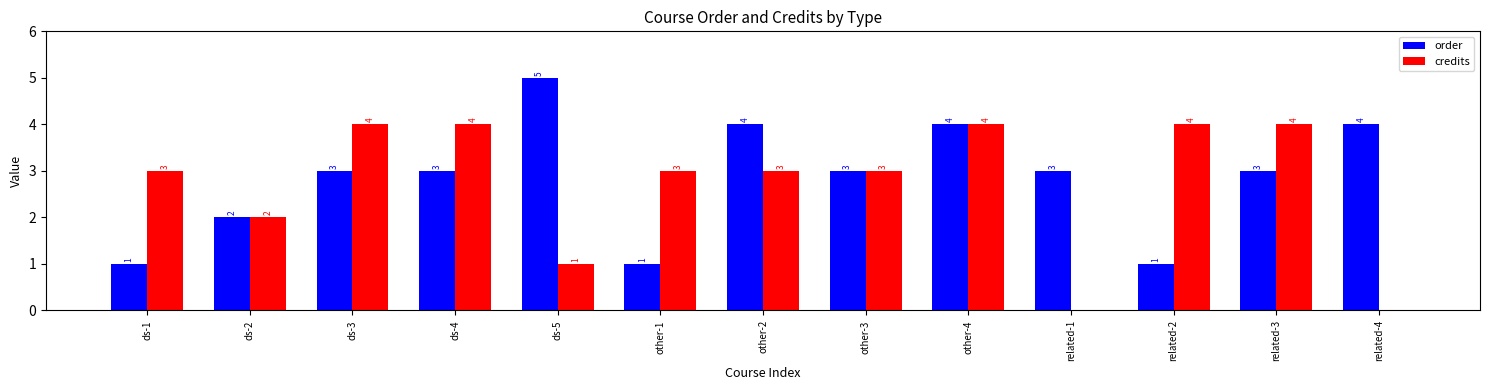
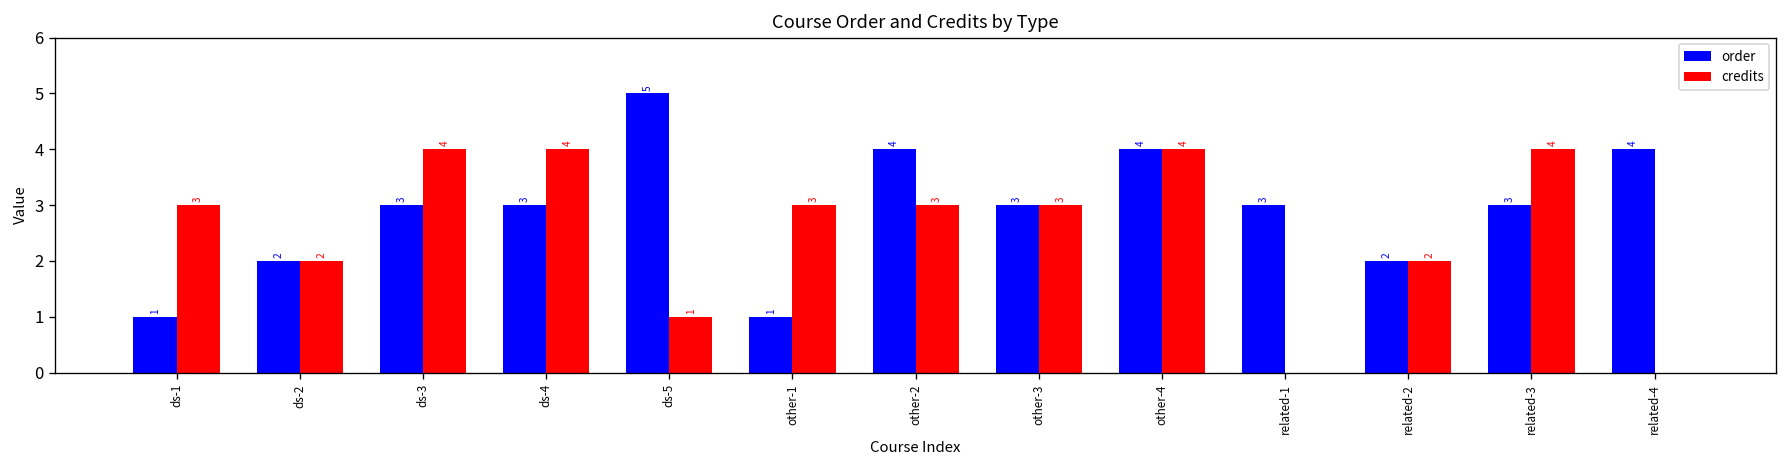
order, related-2: 1 -> 2
credits, related-2: 4 -> 2
